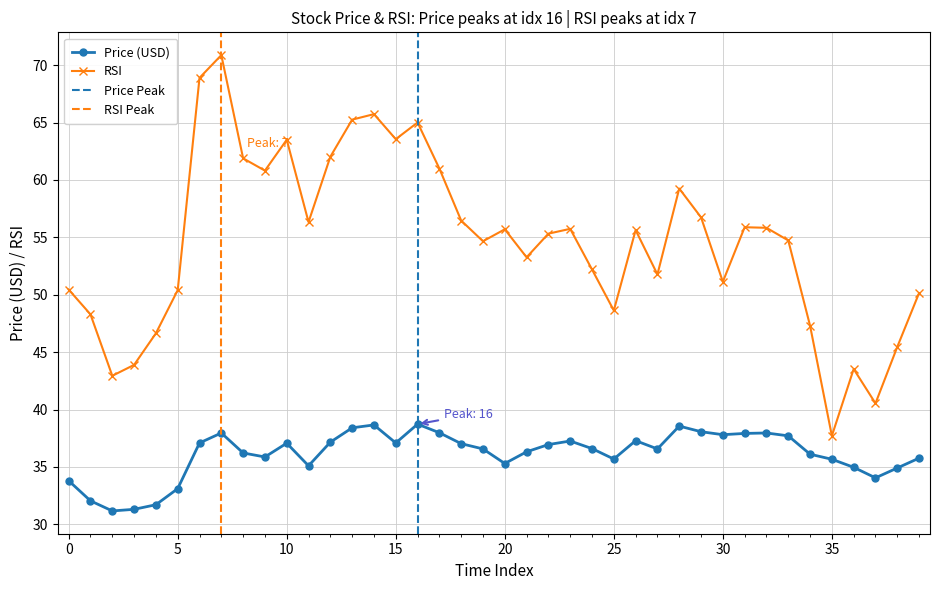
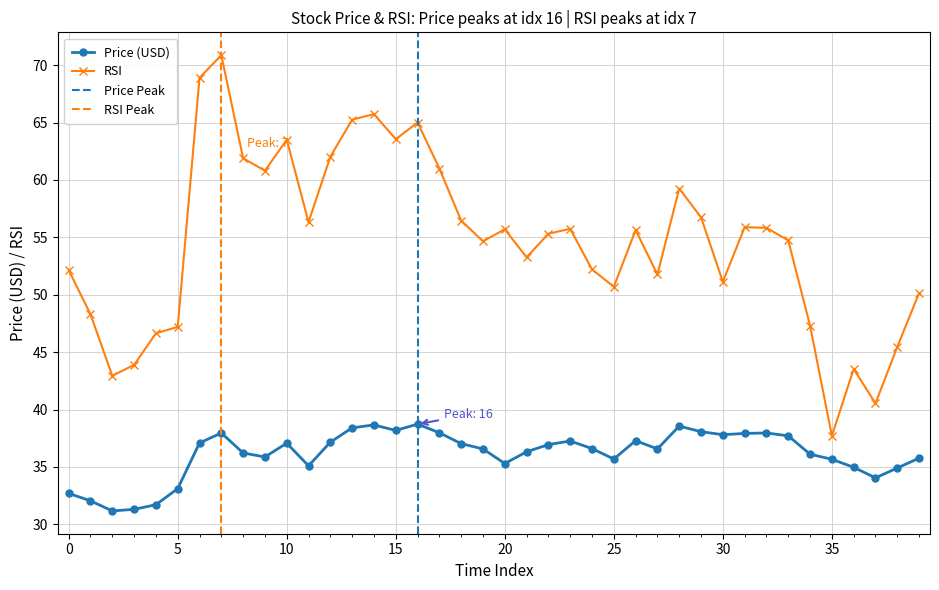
Price (USD), 0: 33.8 -> 32.7
RSI, 0: 50.5 -> 52.2
RSI, 5: 50.4 -> 47.2
Price (USD), 15: 37.1 -> 38.2
RSI, 25: 48.6 -> 50.7
